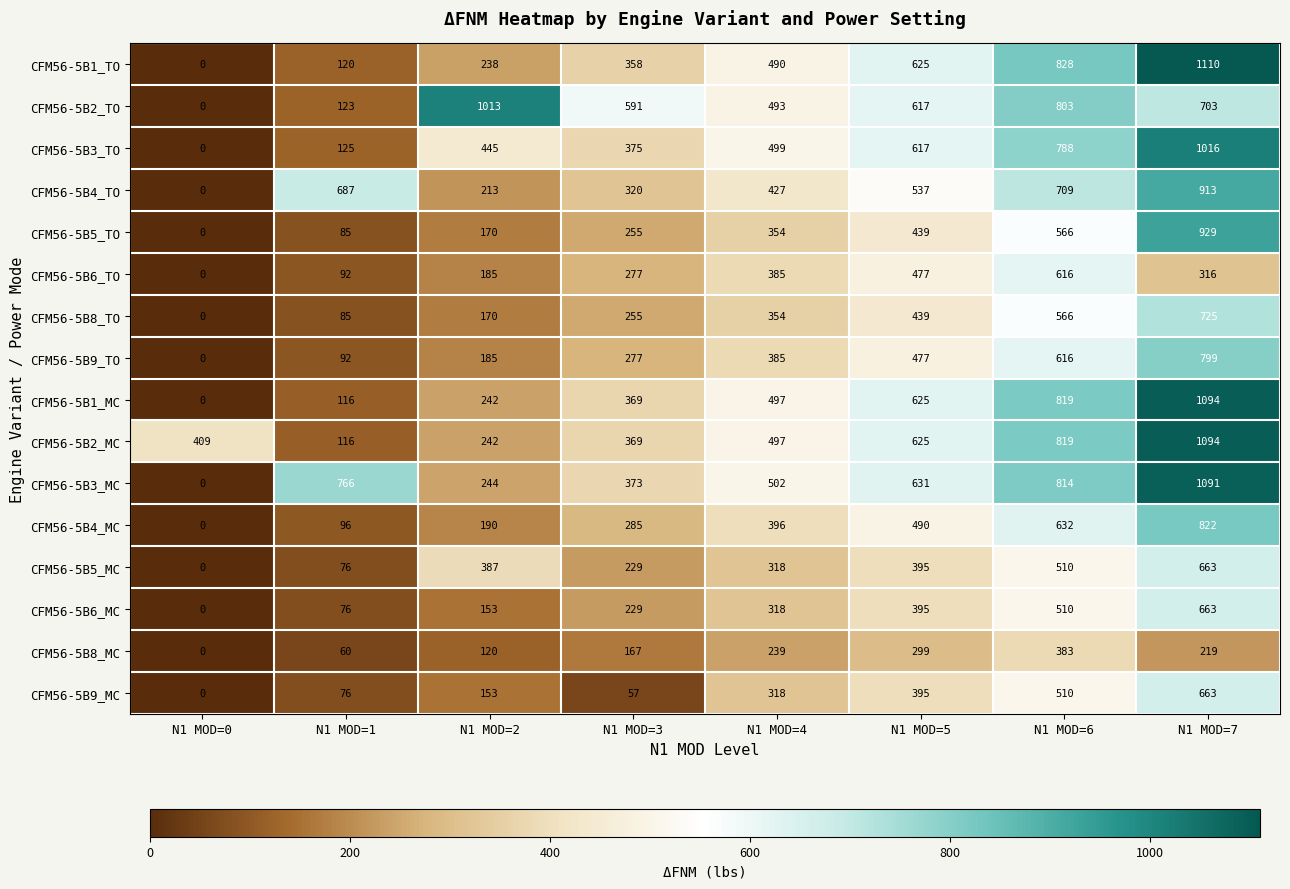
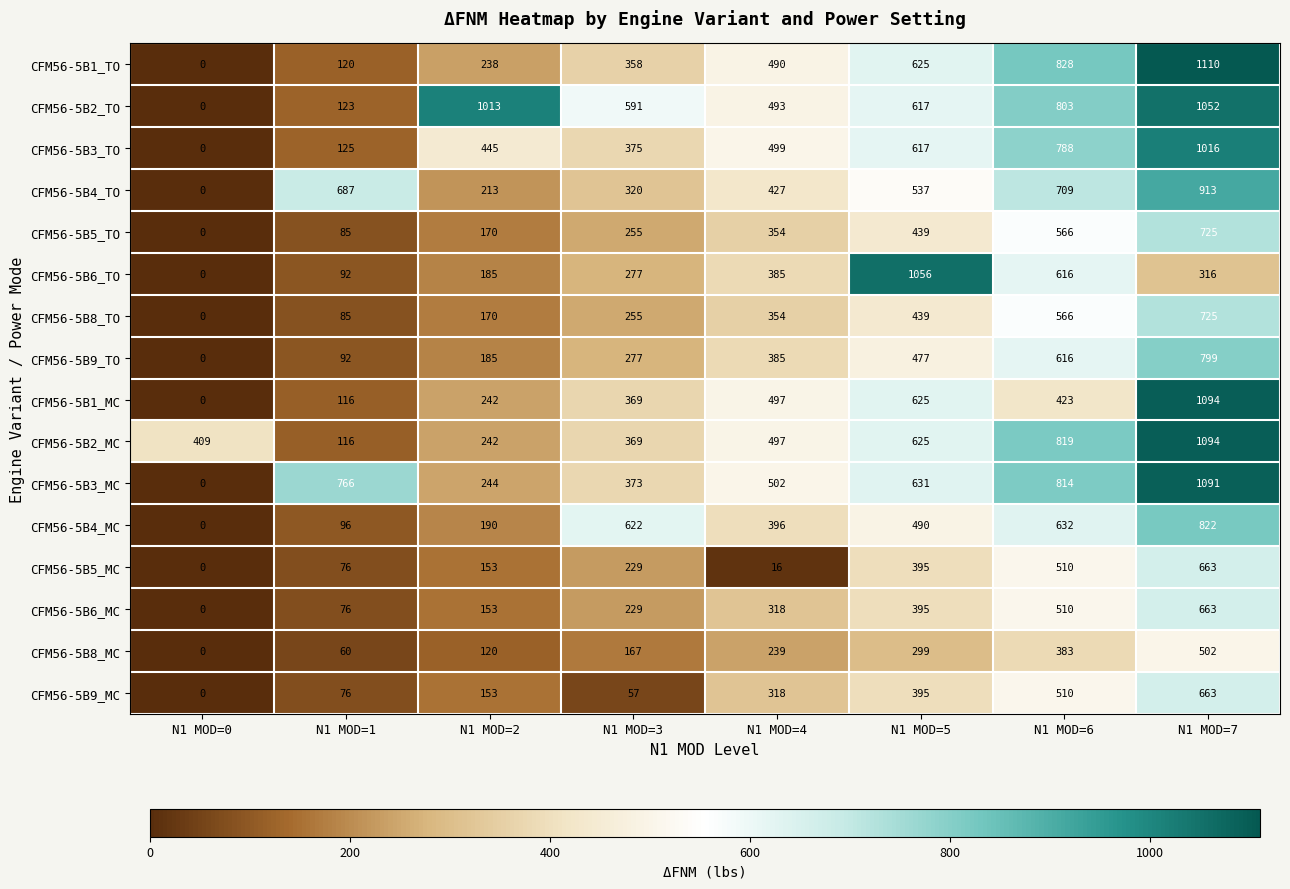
CFM56-5B2_TO, N1 MOD=7: 703 -> 1052
CFM56-5B5_TO, N1 MOD=7: 929 -> 725
CFM56-5B6_TO, N1 MOD=5: 477 -> 1056
CFM56-5B1_MC, N1 MOD=6: 819 -> 423
CFM56-5B4_MC, N1 MOD=3: 285 -> 622
CFM56-5B5_MC, N1 MOD=2: 387 -> 153
CFM56-5B5_MC, N1 MOD=4: 318 -> 16
CFM56-5B8_MC, N1 MOD=7: 219 -> 502
